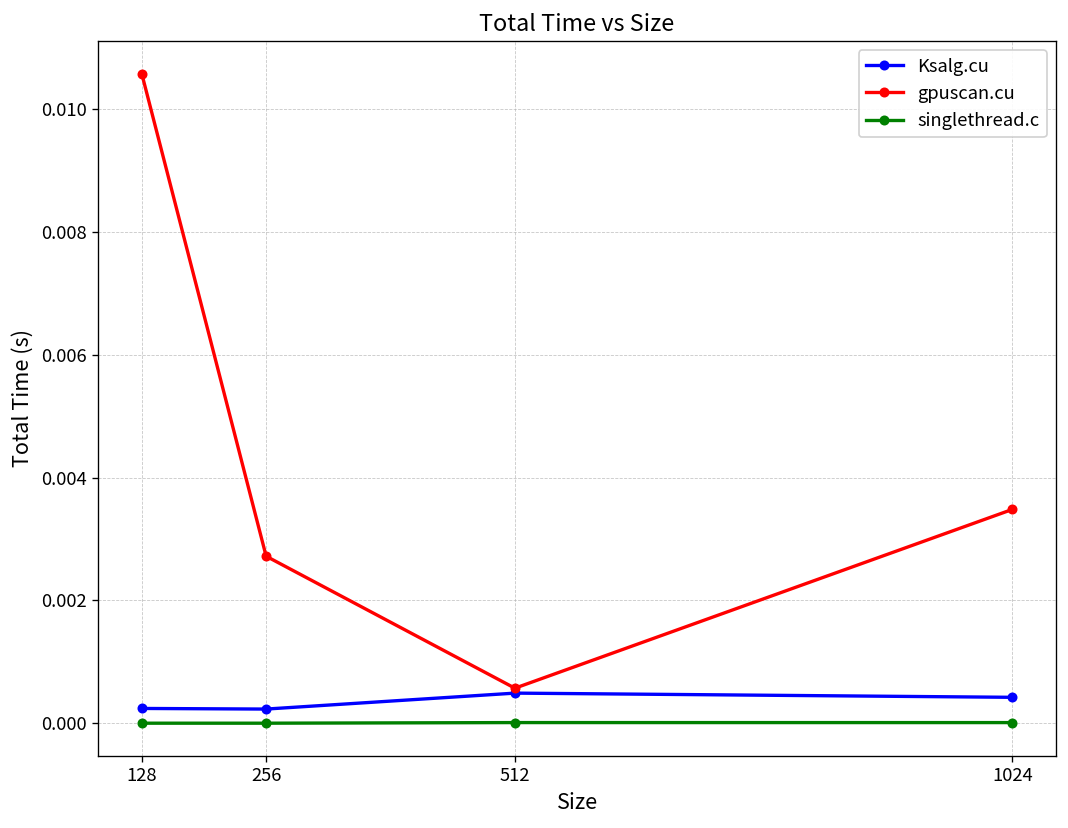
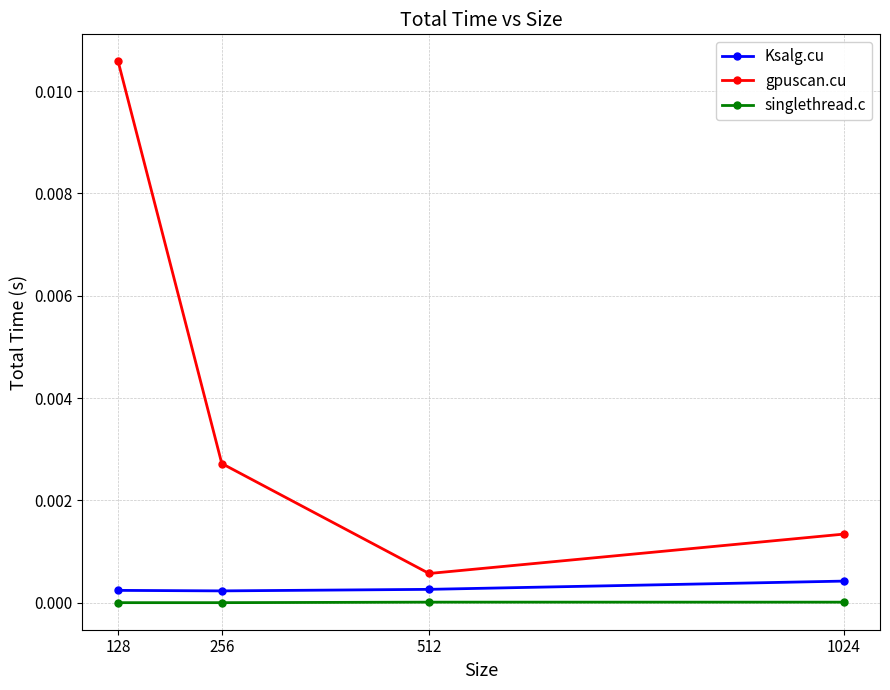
Ksalg.cu, 512: 0.0005 -> 0.0003
gpuscan.cu, 1024: 0.0035 -> 0.0013
